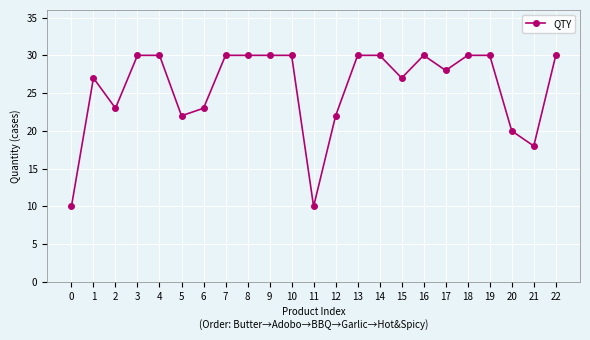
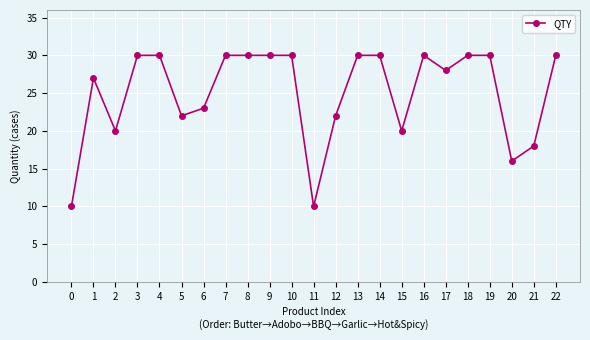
2: 23 -> 20
15: 27 -> 20
20: 20 -> 16
